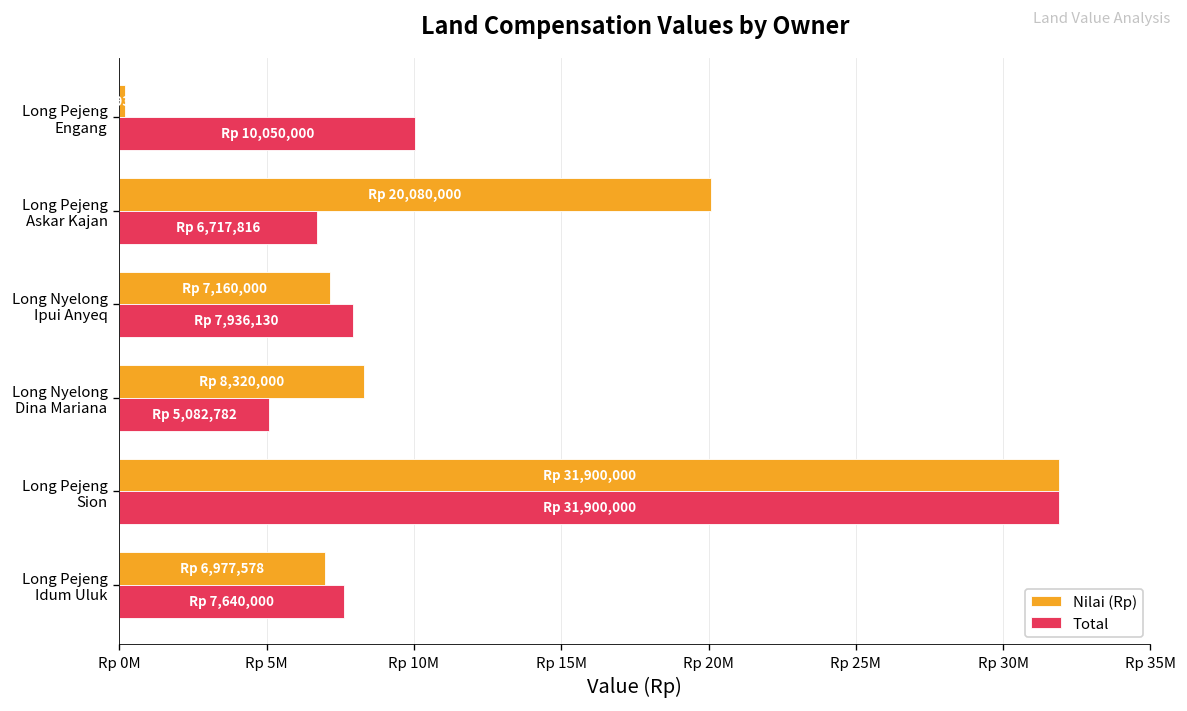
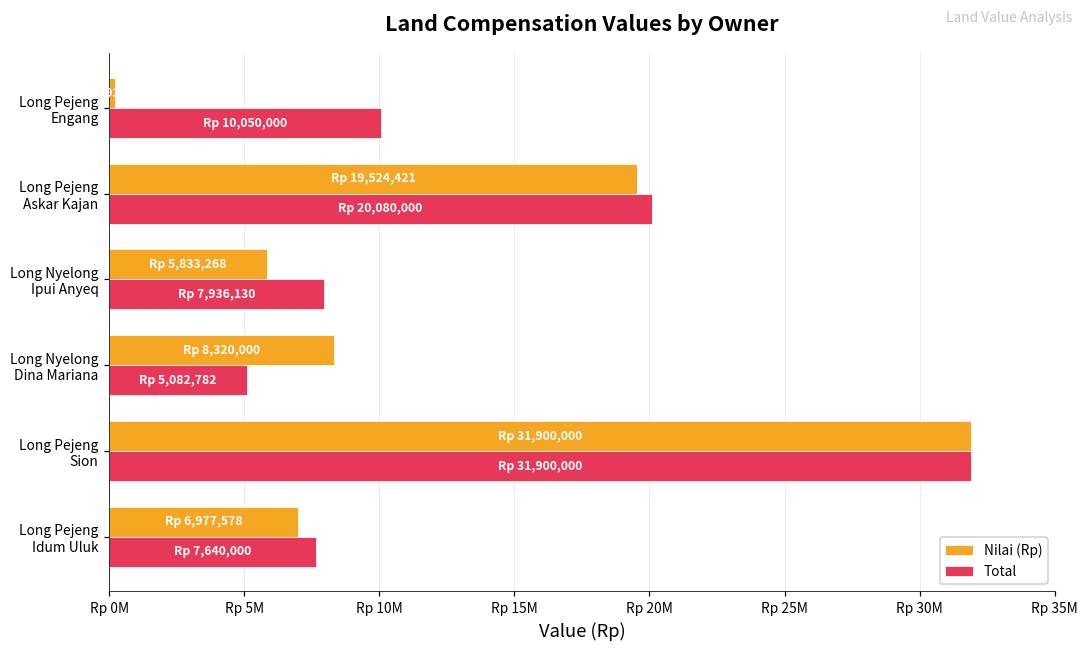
Nilai (Rp), Long Pejeng Askar Kajan: 20,080,000 -> 19,524,421
Total, Long Pejeng Askar Kajan: 6,717,816 -> 20,080,000
Nilai (Rp), Long Nyelong Ipui Anyeq: 7,160,000 -> 5,833,268
